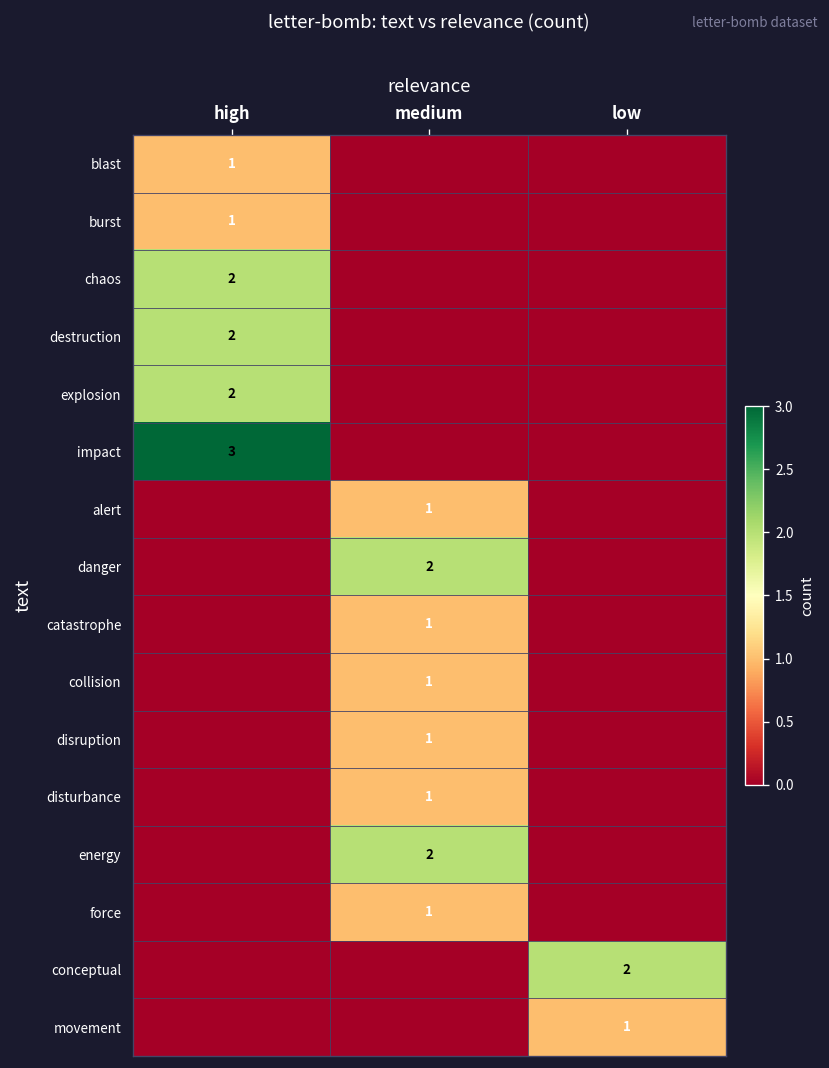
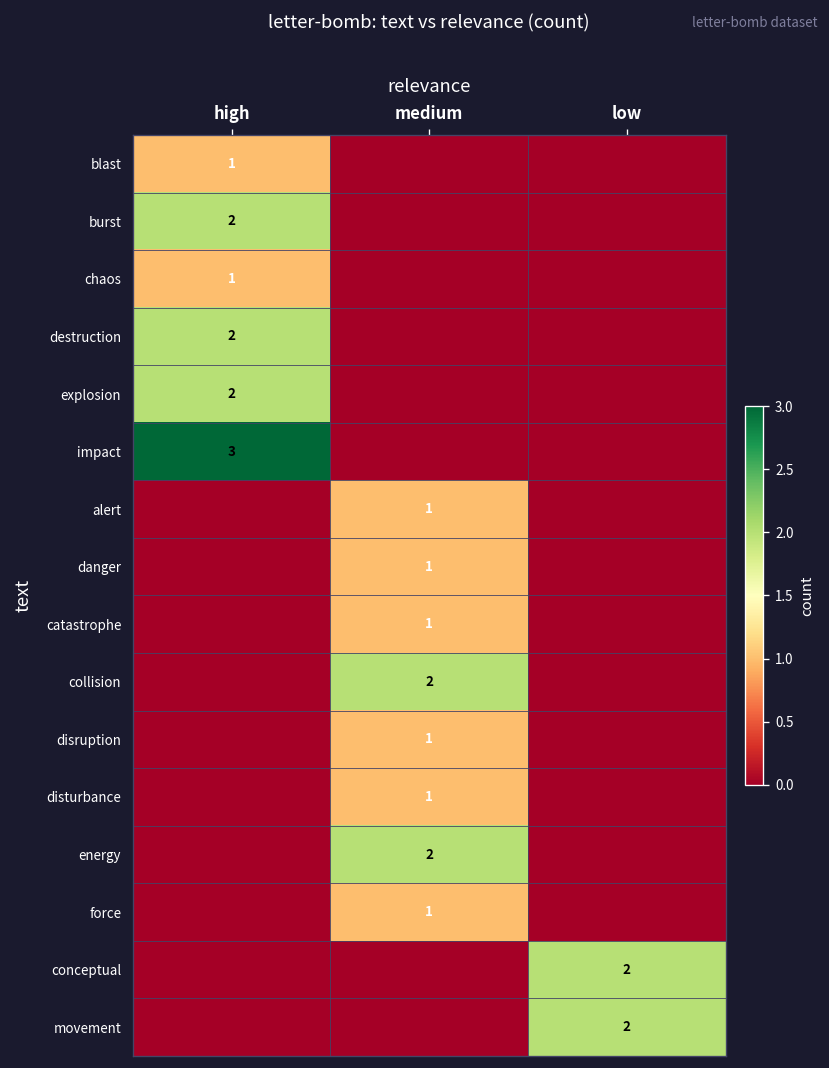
burst, high: 1 -> 2
chaos, high: 2 -> 1
danger, medium: 2 -> 1
collision, medium: 1 -> 2
movement, low: 1 -> 2
